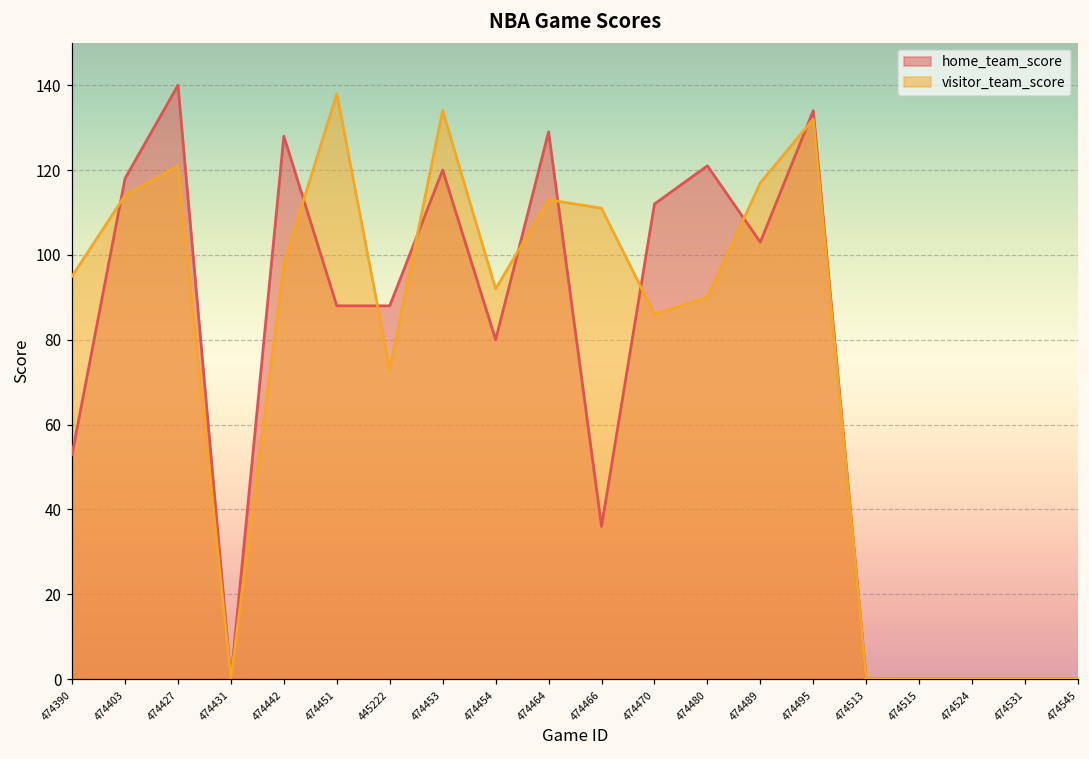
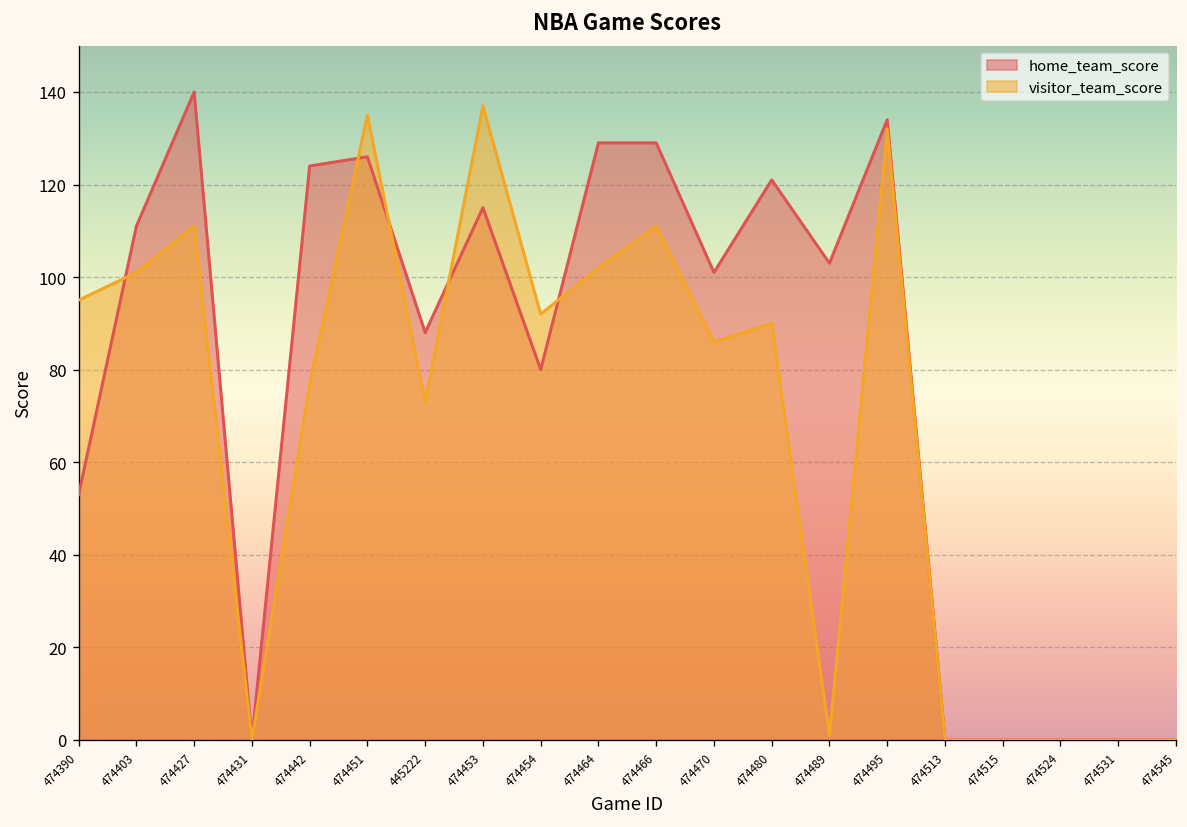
home_team_score, 474403: 118 -> 111
visitor_team_score, 474403: 114 -> 101
visitor_team_score, 474427: 121 -> 111
home_team_score, 474442: 128 -> 124
visitor_team_score, 474442: 98 -> 77
home_team_score, 474451: 88 -> 126
visitor_team_score, 474451: 138 -> 135
home_team_score, 474453: 120 -> 115
visitor_team_score, 474453: 134 -> 137
visitor_team_score, 474464: 113 -> 102
home_team_score, 474466: 36 -> 129
home_team_score, 474470: 112 -> 101
visitor_team_score, 474489: 117 -> 1
